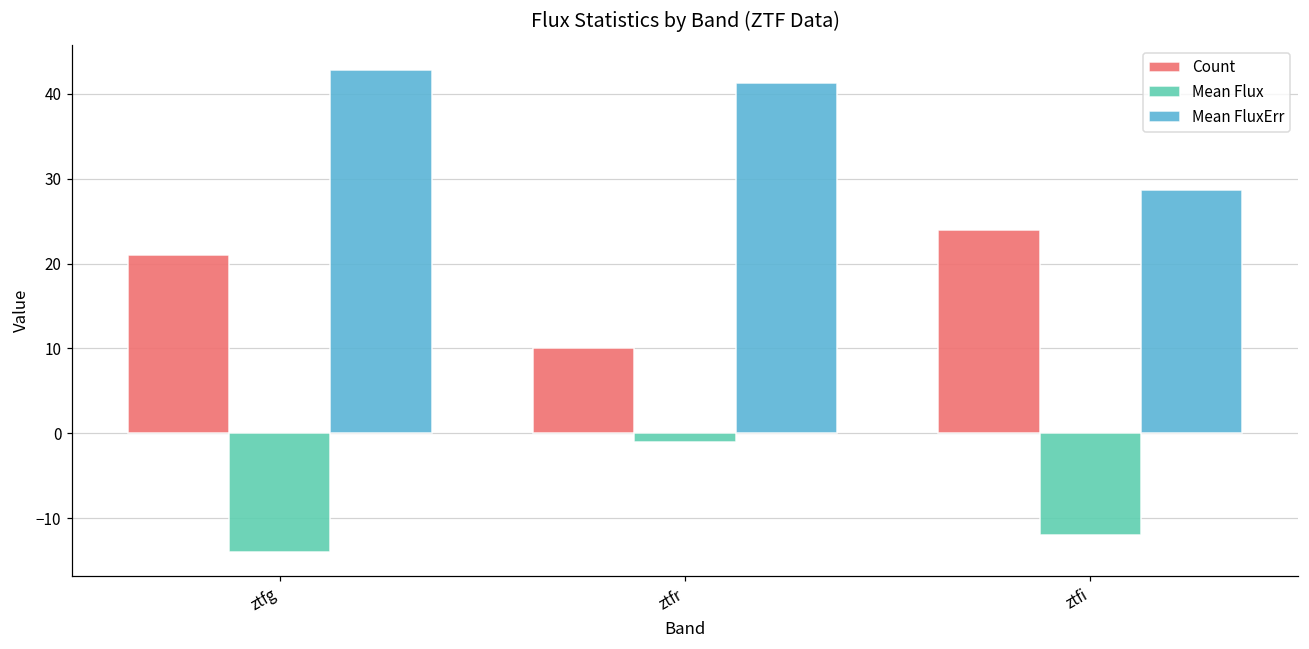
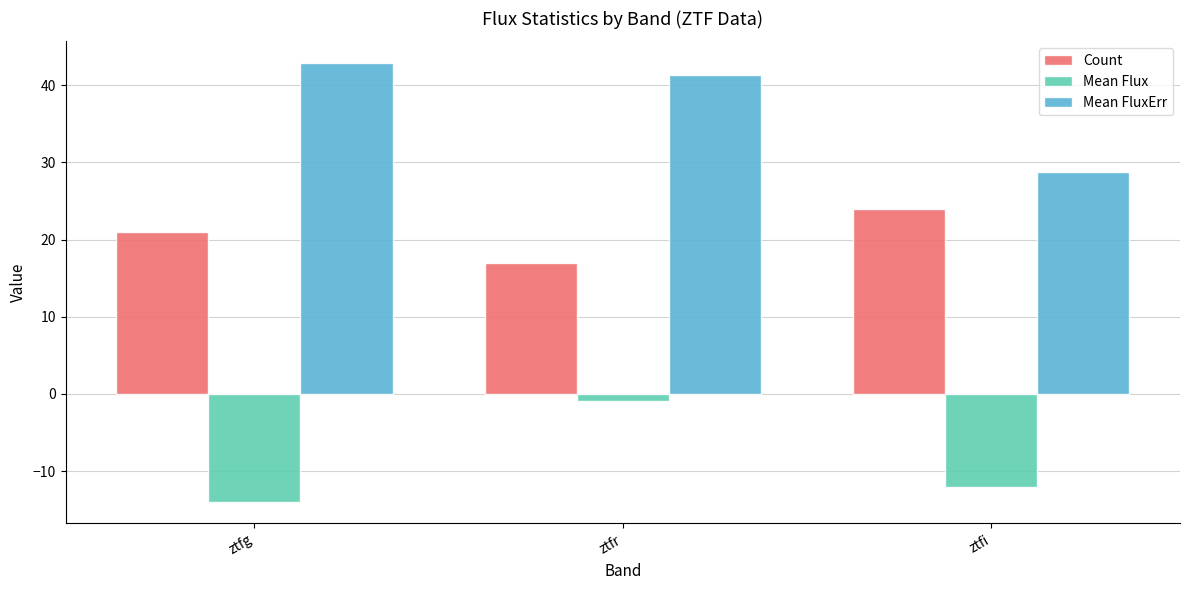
Count, ztfr: 10 -> 17
